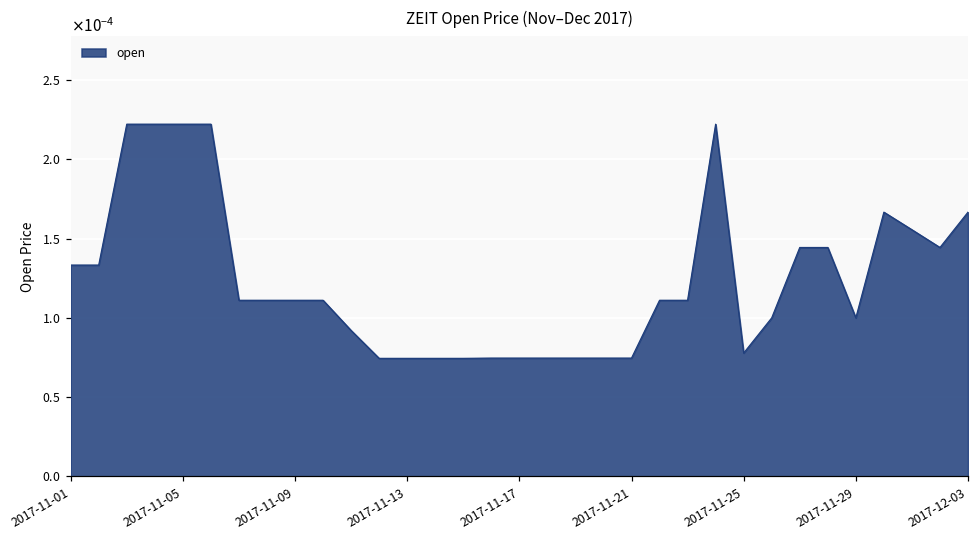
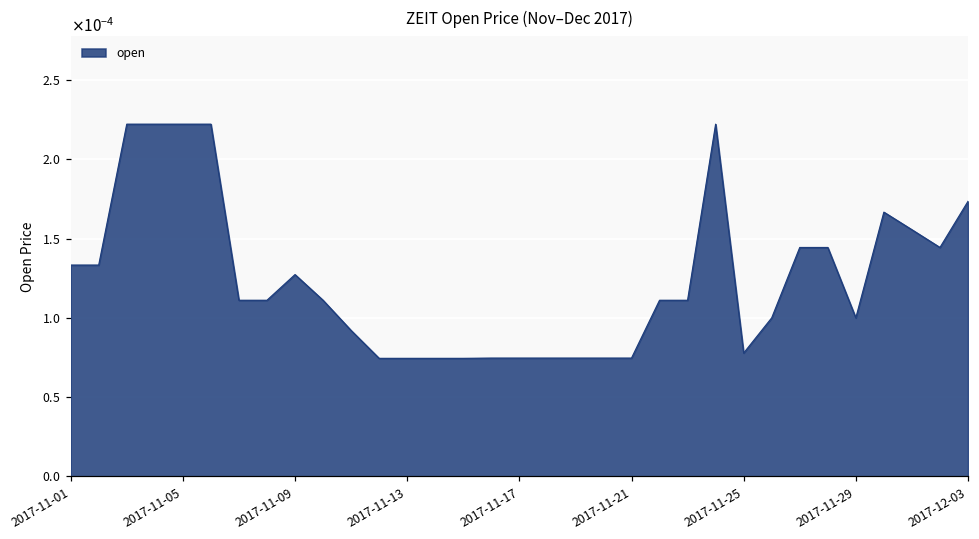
2017-11-09: 0.000111 -> 0.000127
2017-12-03: 0.000167 -> 0.000174
